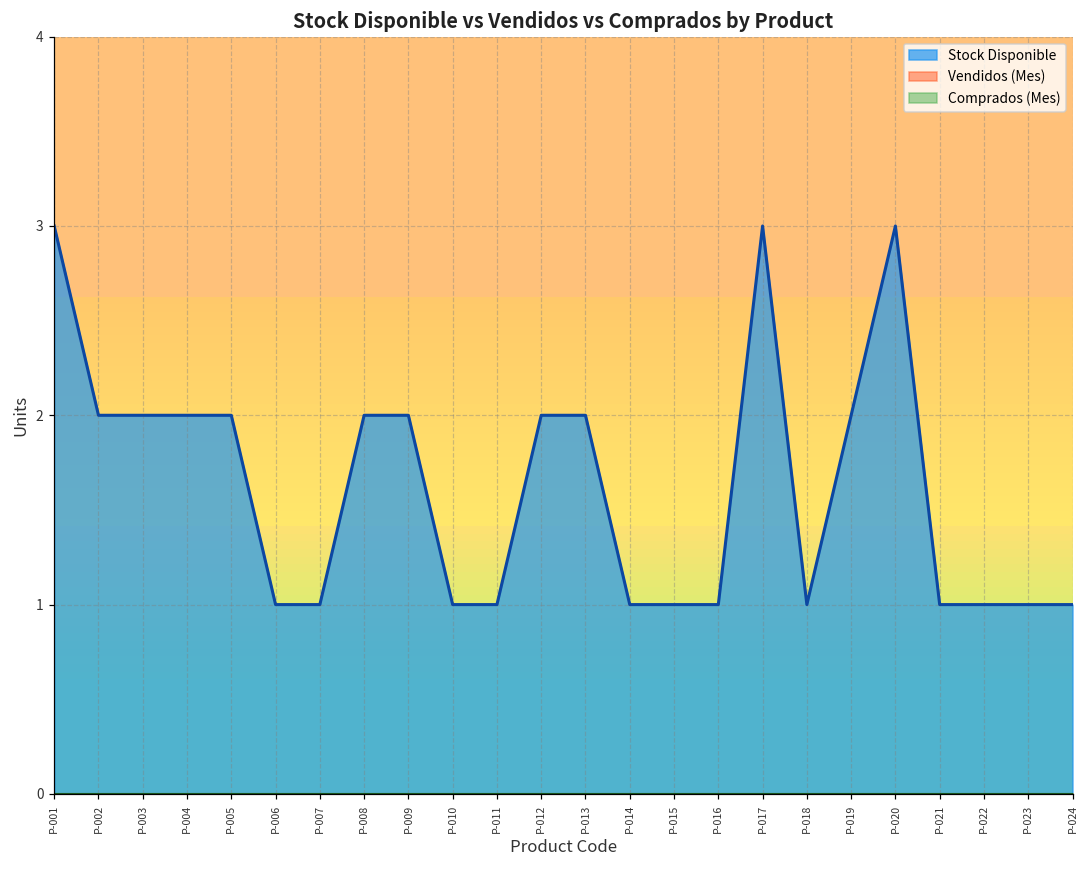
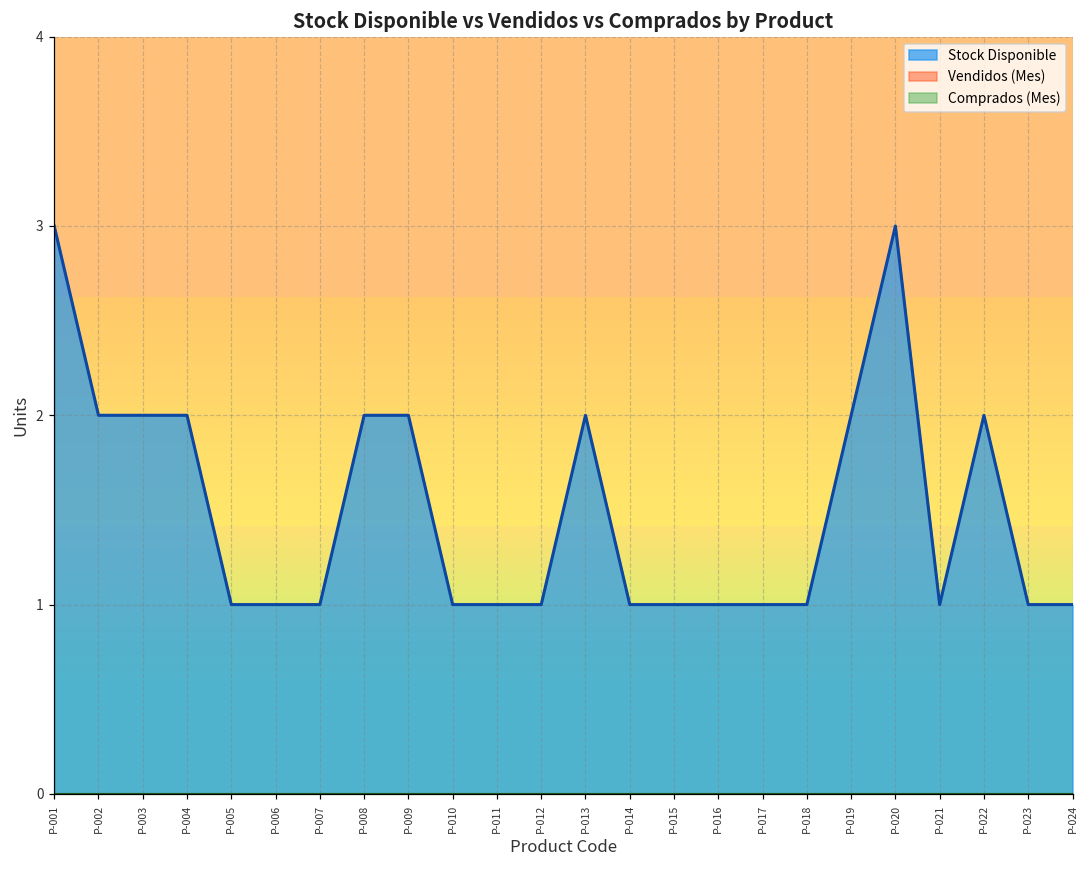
Stock Disponible, P-005: 2 -> 1
Stock Disponible, P-012: 2 -> 1
Stock Disponible, P-017: 3 -> 1
Stock Disponible, P-022: 1 -> 2
